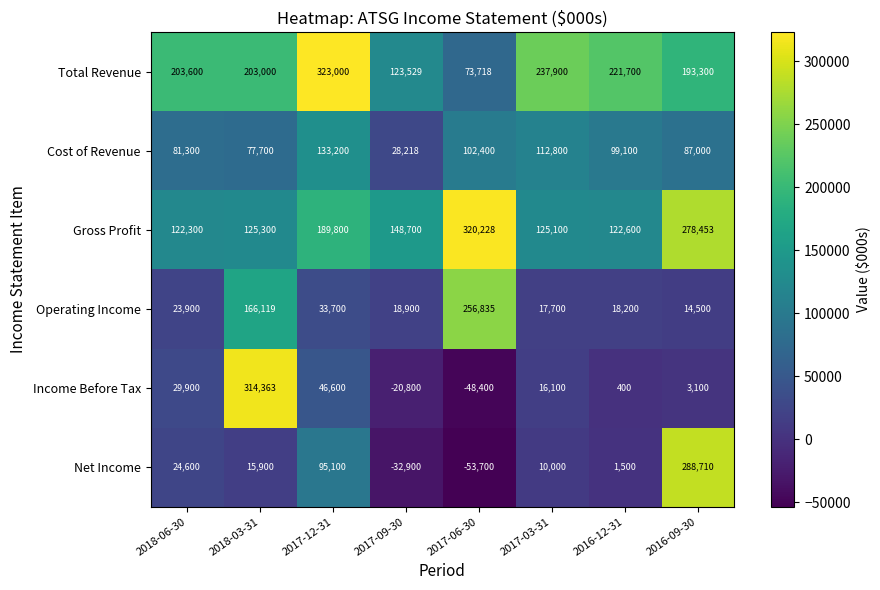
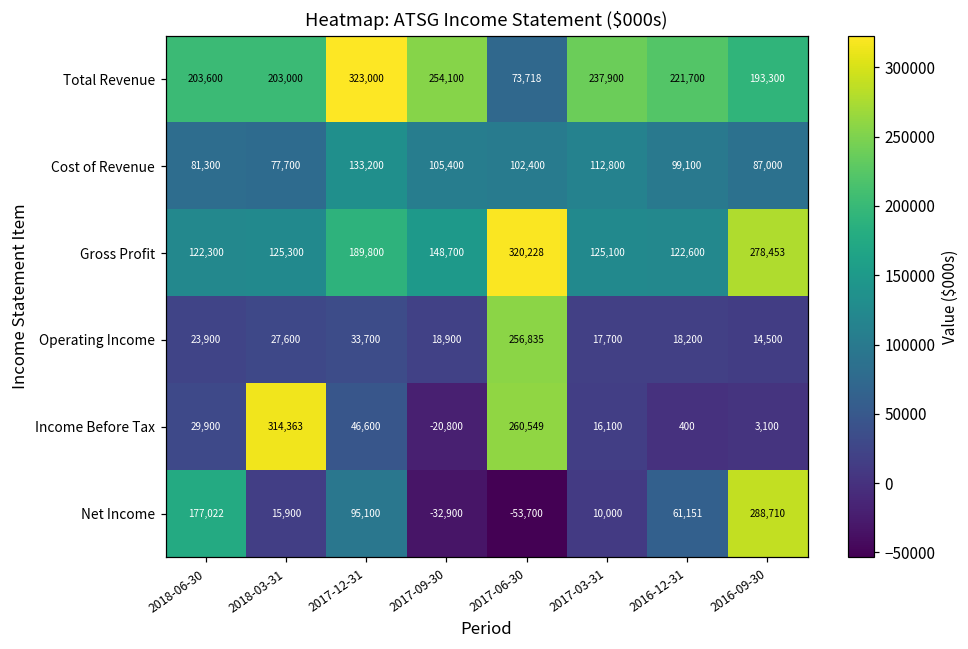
Total Revenue, 2017-09-30: 123,529 -> 254,100
Cost of Revenue, 2017-09-30: 28,218 -> 105,400
Operating Income, 2018-03-31: 166,119 -> 27,600
Income Before Tax, 2017-06-30: -48,400 -> 260,549
Net Income, 2018-06-30: 24,600 -> 177,022
Net Income, 2016-12-31: 1,500 -> 61,151
